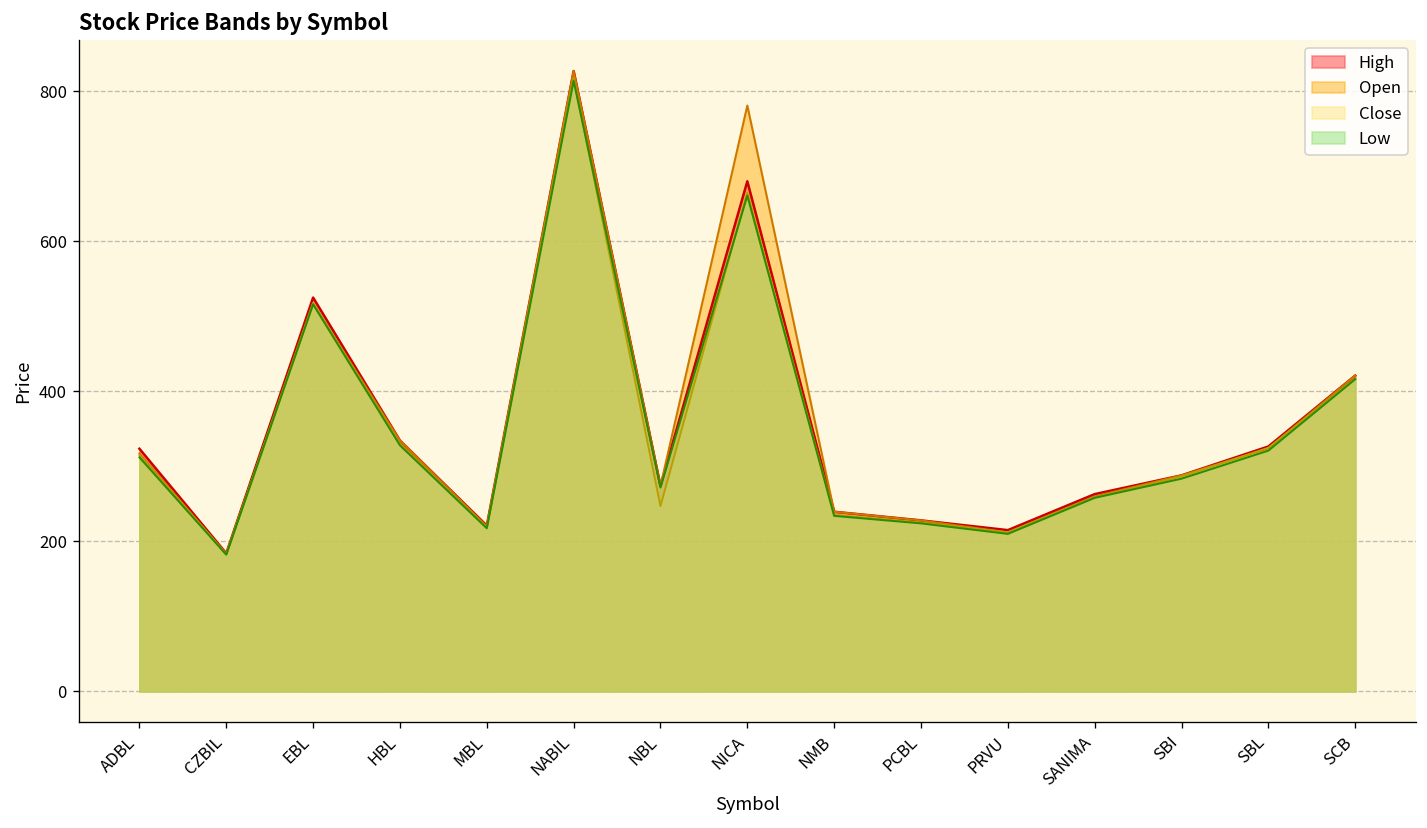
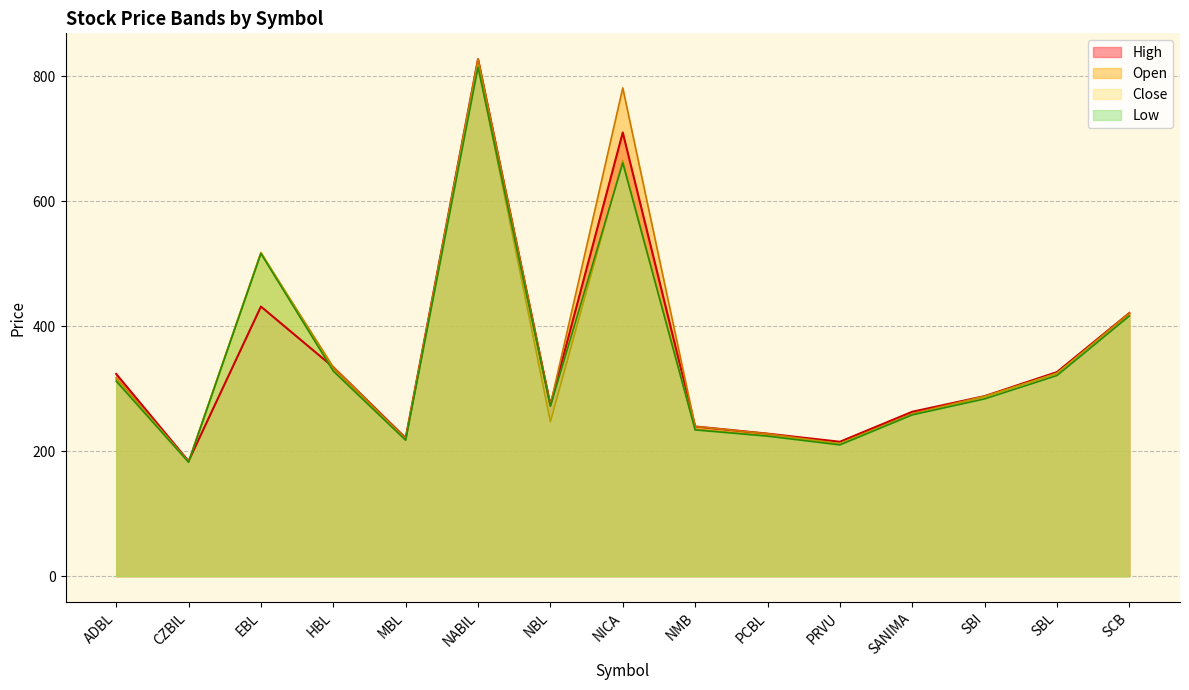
High, EBL: 530 -> 430
High, NICA: 680 -> 710
